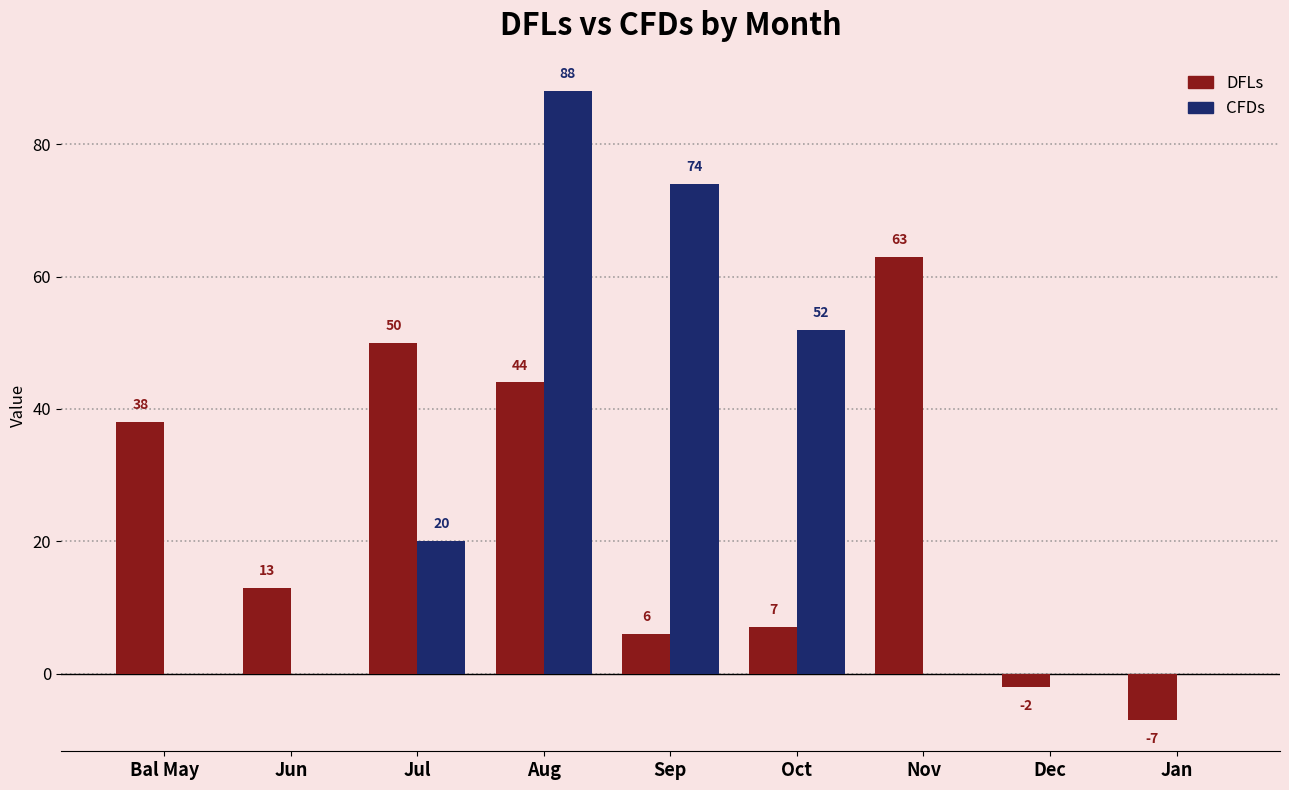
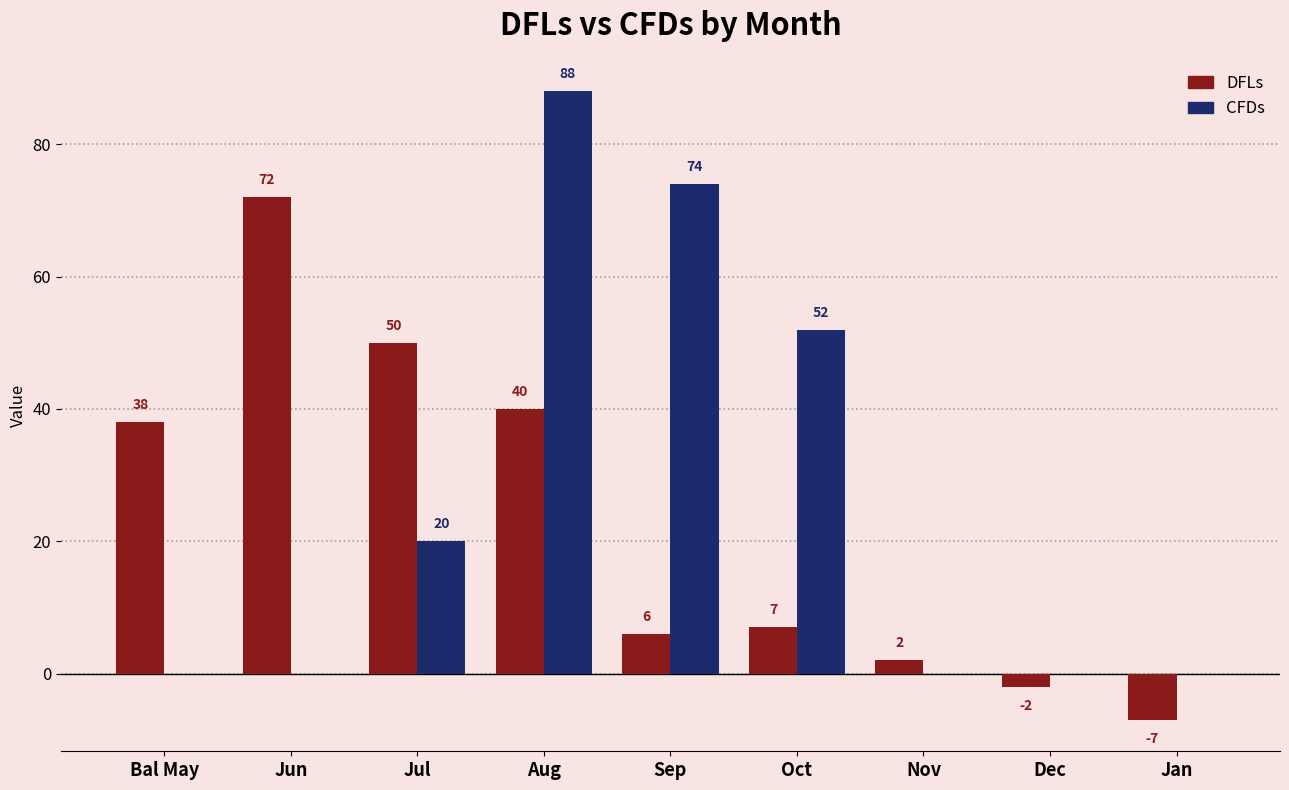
DFLs, Jun: 13 -> 72
DFLs, Aug: 44 -> 40
DFLs, Nov: 63 -> 2
